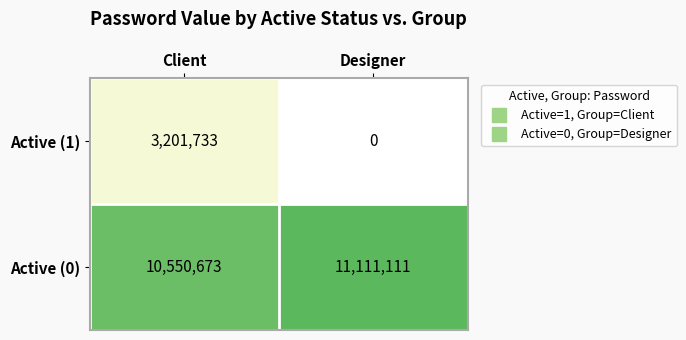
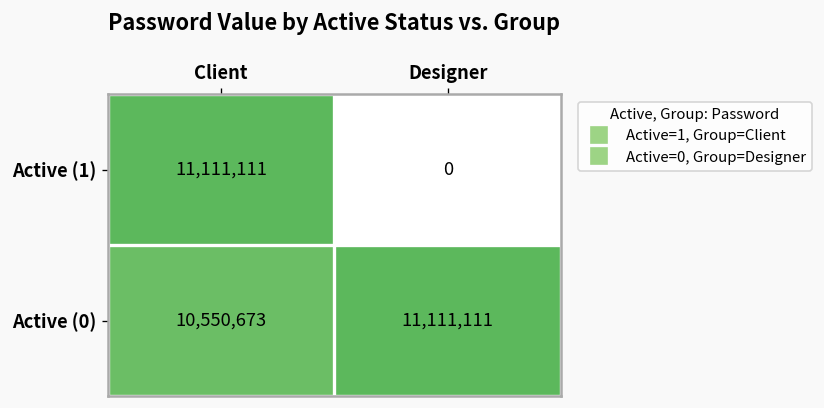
Active (1), Client: 3,201,733 -> 11,111,111
